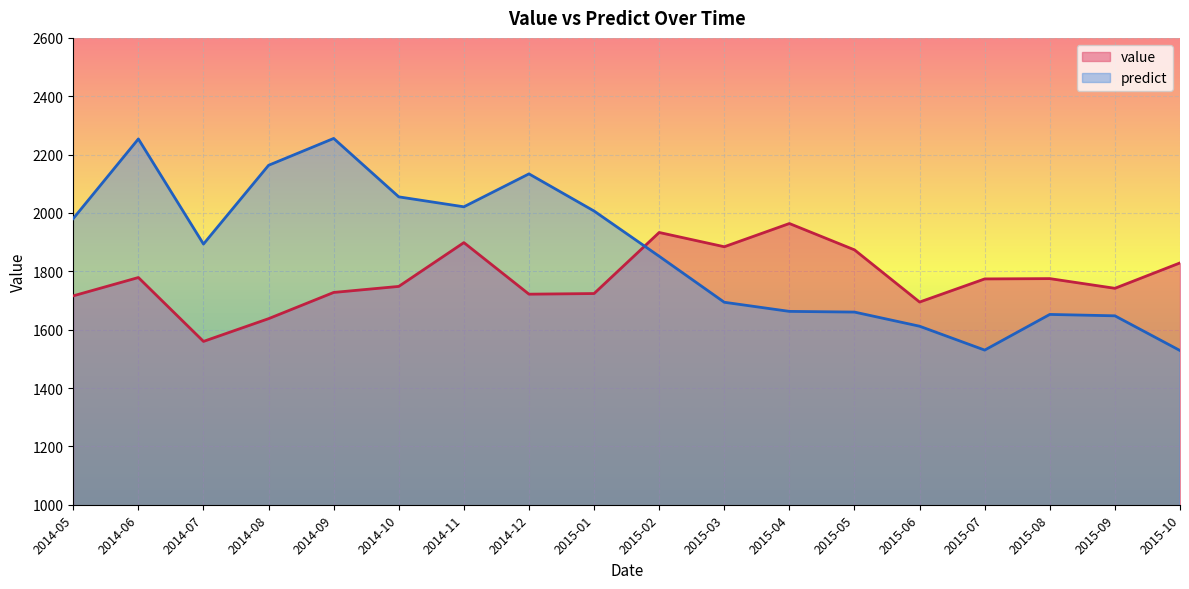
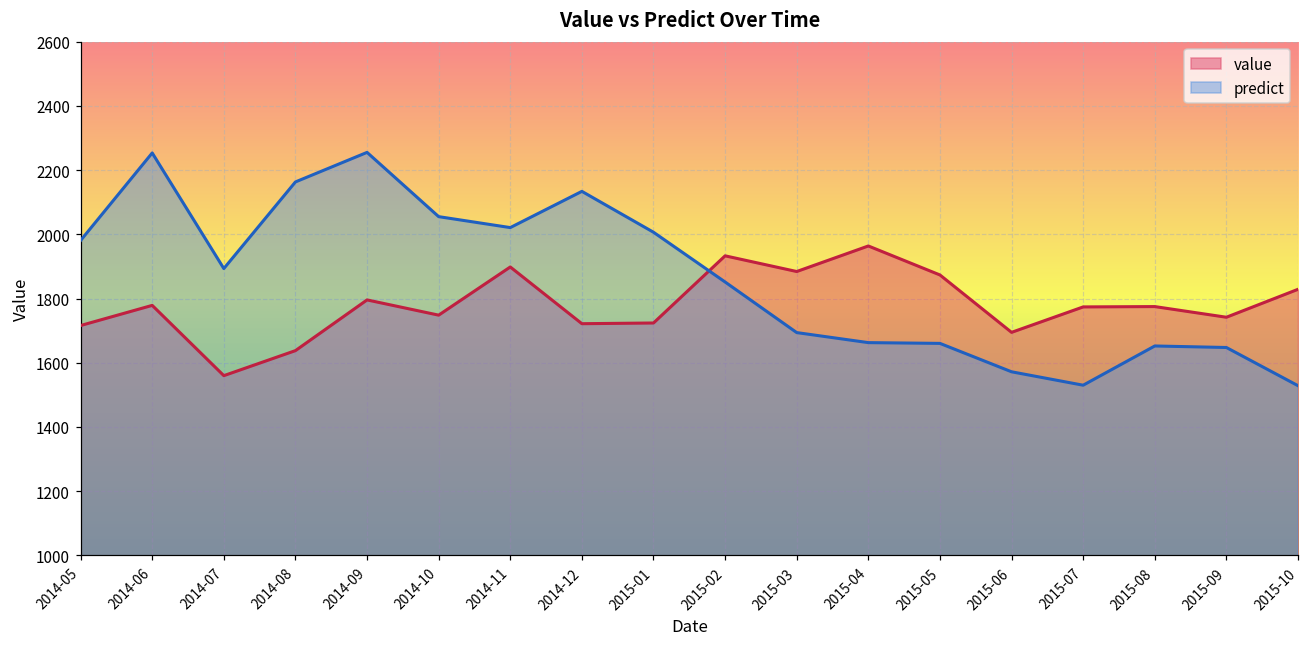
value, 2014-09: 1730 -> 1800
predict, 2015-06: 1610 -> 1570
